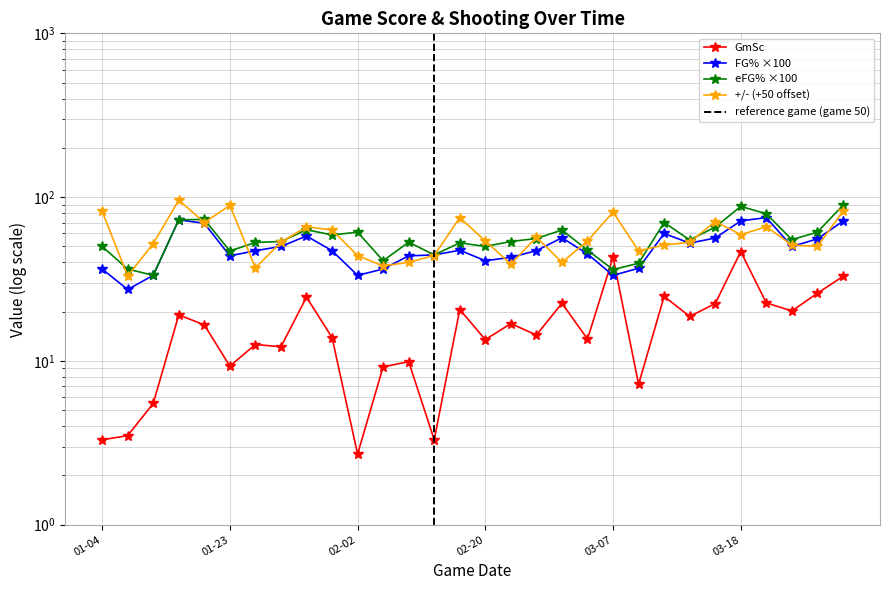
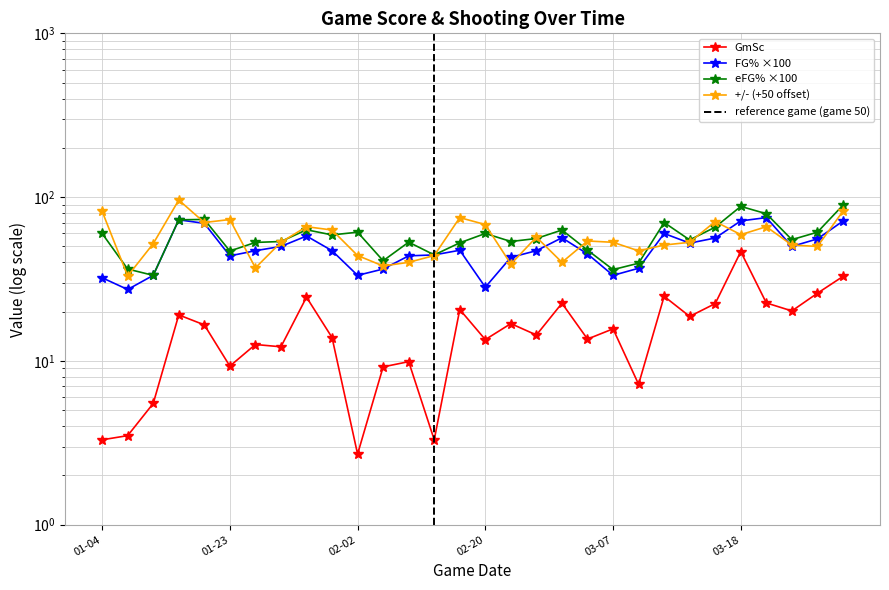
FG% ×100, 01-04: 36 -> 32
eFG% ×100, 01-04: 50 -> 60
+/- (+50 offset), 01-23: 90 -> 70
FG% ×100, 02-20: 41 -> 28
eFG% ×100, 02-20: 50 -> 60
+/- (+50 offset), 02-20: 54 -> 68
GmSc, 03-07: 43 -> 16
+/- (+50 offset), 03-07: 80 -> 53
